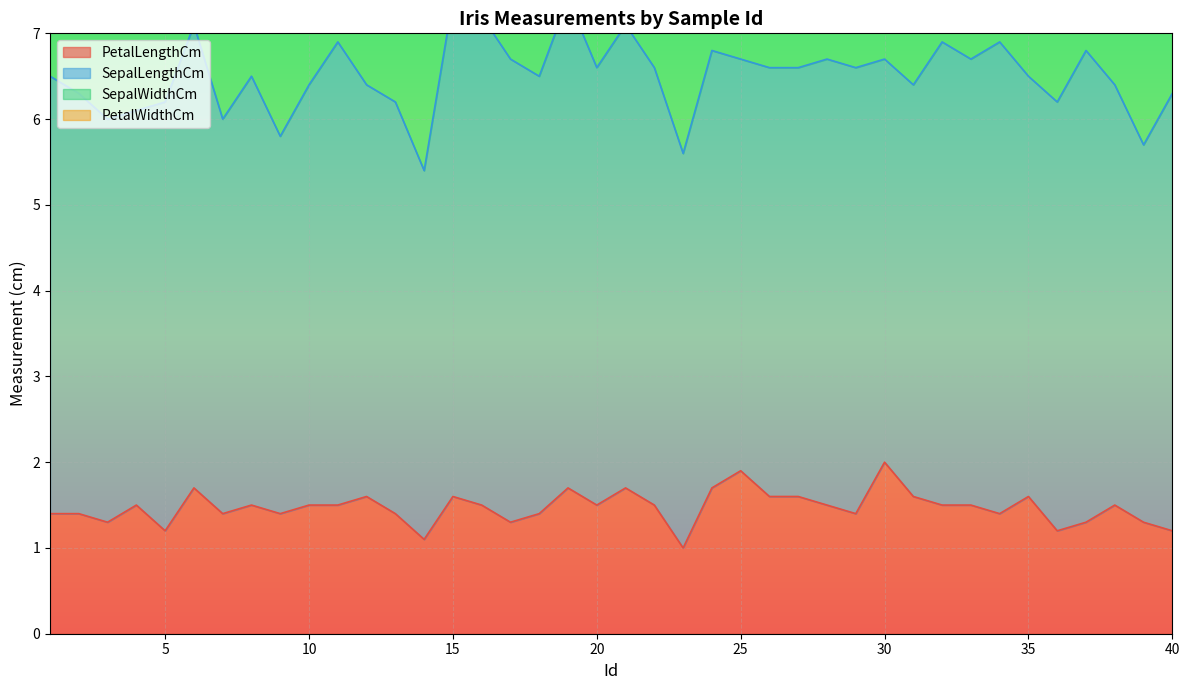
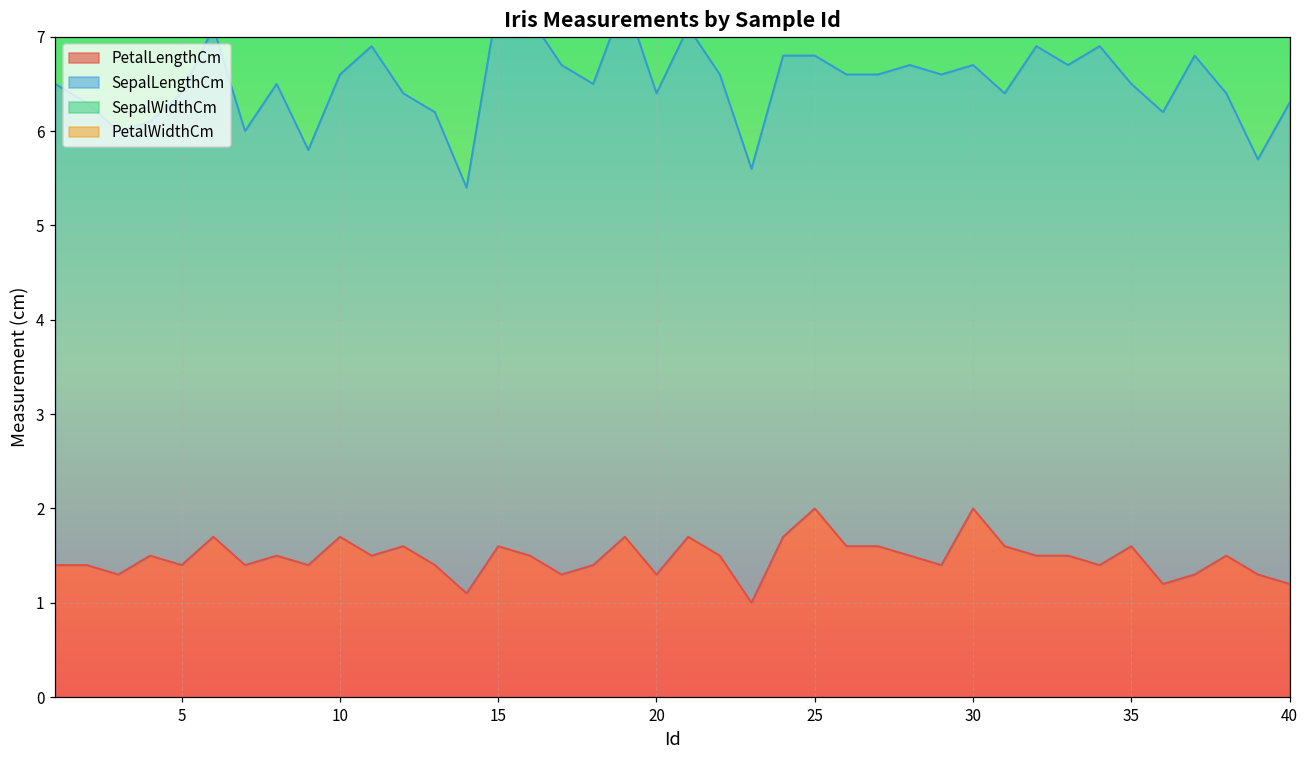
PetalLengthCm, 5: 1.2 -> 1.4
PetalLengthCm, 10: 1.5 -> 1.7
PetalLengthCm, 20: 1.5 -> 1.3
PetalLengthCm, 25: 1.9 -> 2.0
